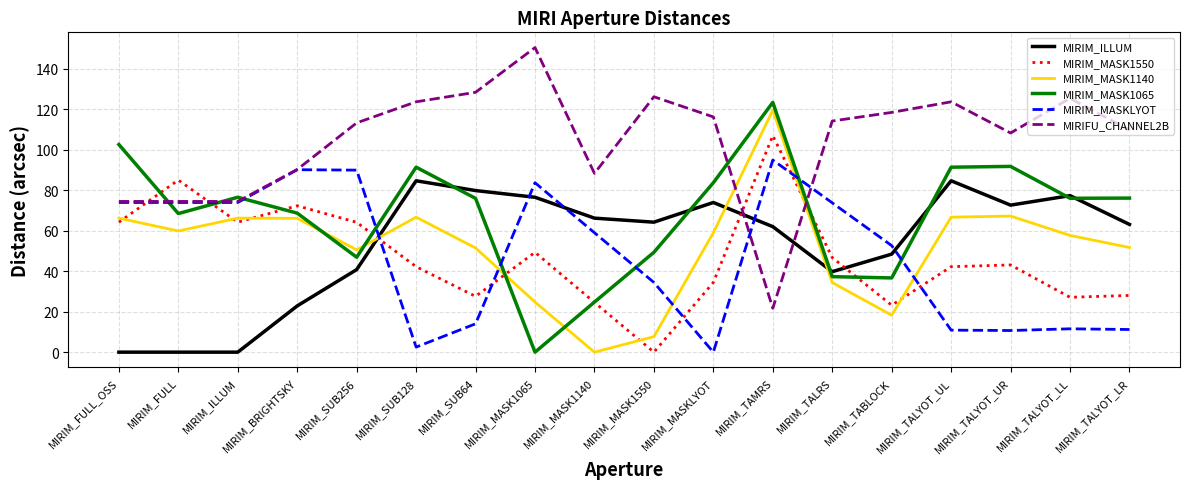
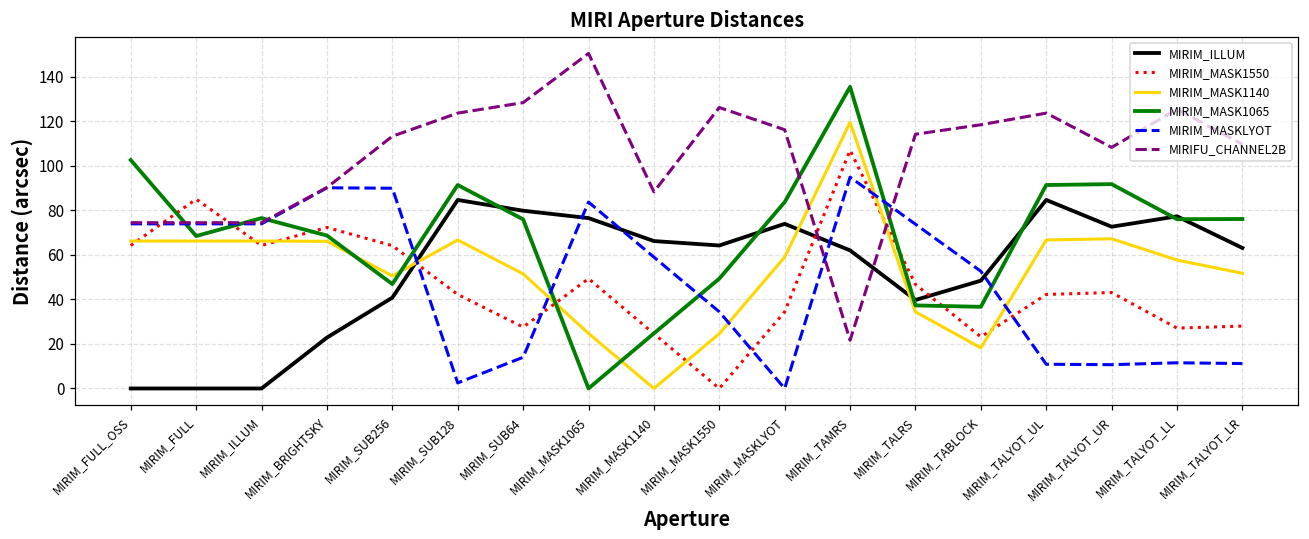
MIRIM_MASK1140, MIRIM_FULL: 60 -> 66
MIRIM_MASK1140, MIRIM_MASK1550: 8 -> 25
MIRIM_MASK1065, MIRIM_TAMRS: 123 -> 135
